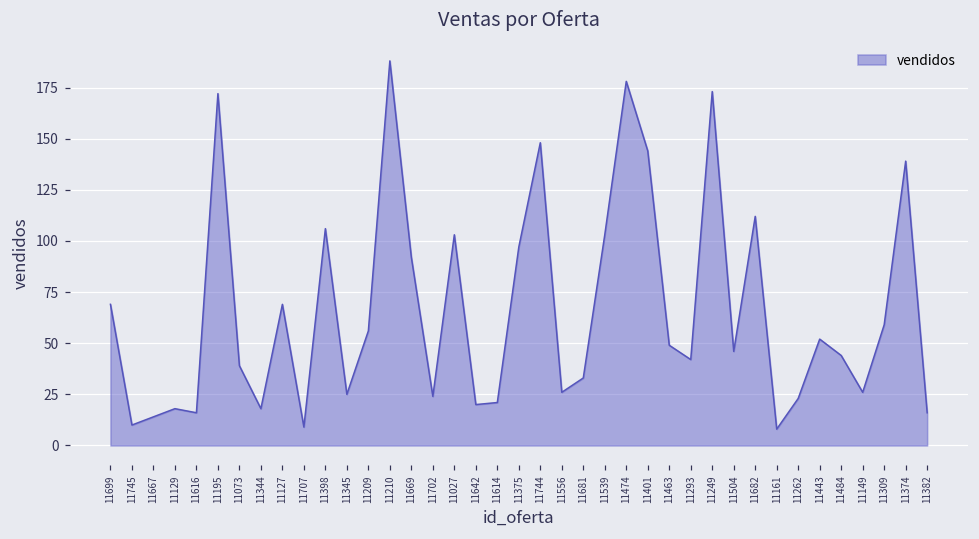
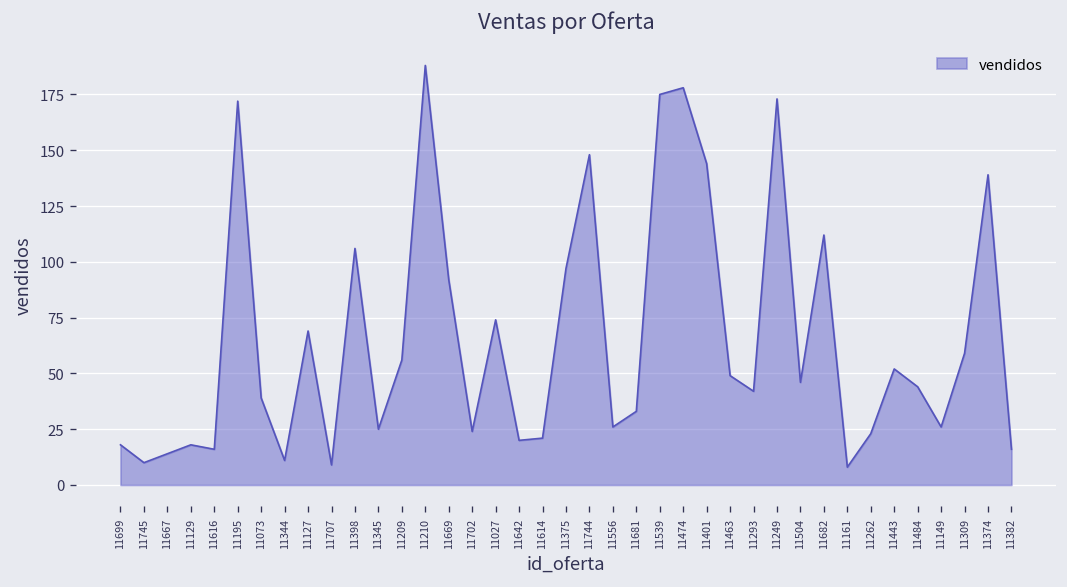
11699: 69 -> 18
11344: 18 -> 11
11027: 103 -> 74
11539: 103 -> 175
